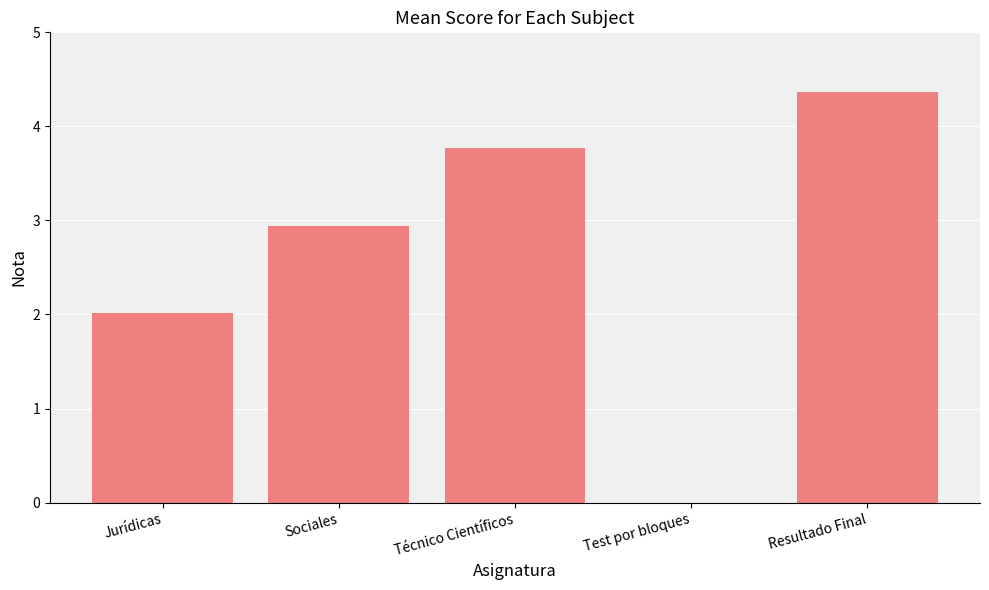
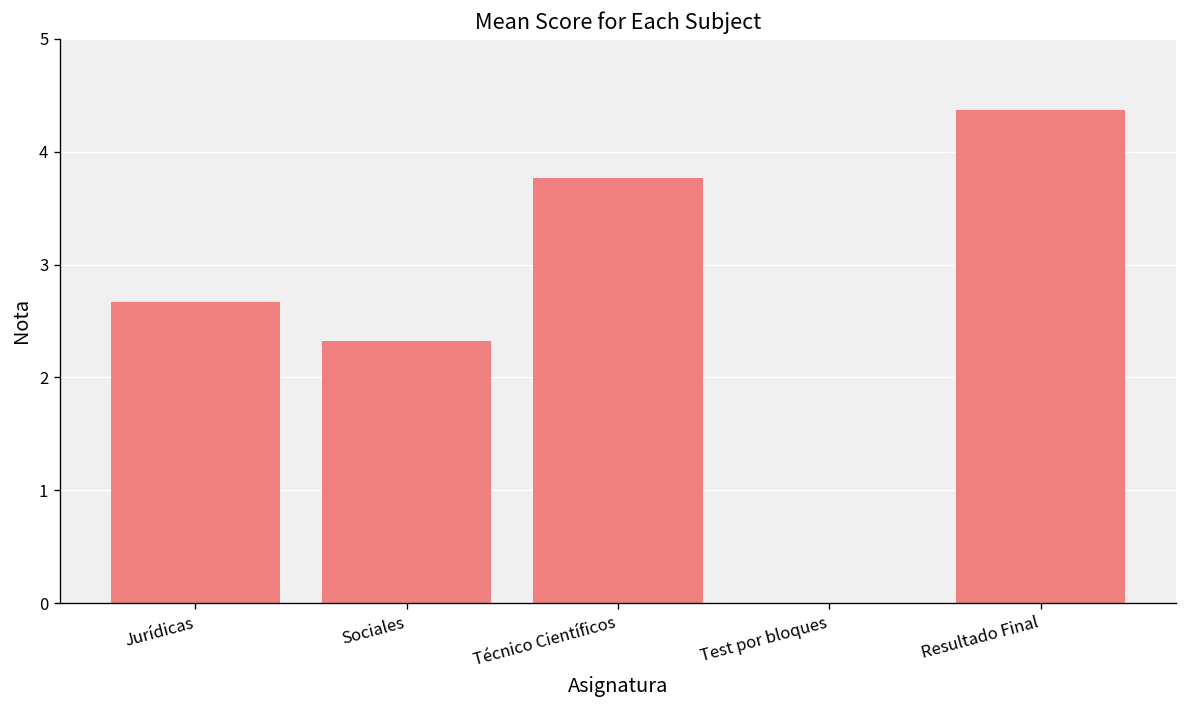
Jurídicas: 2.0 -> 2.7
Sociales: 2.9 -> 2.3
